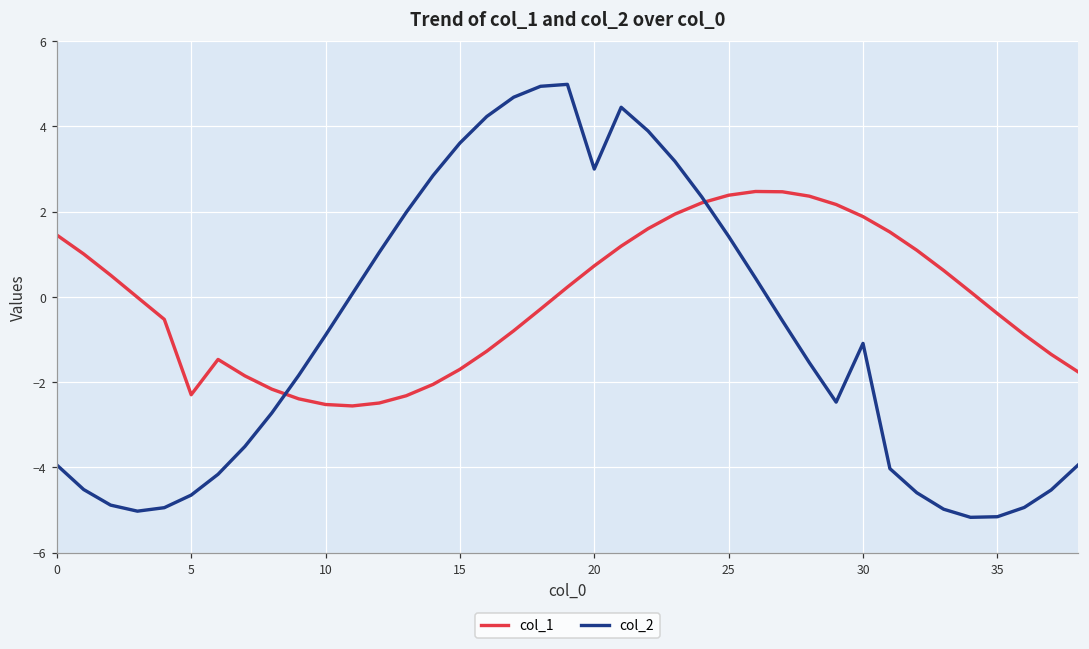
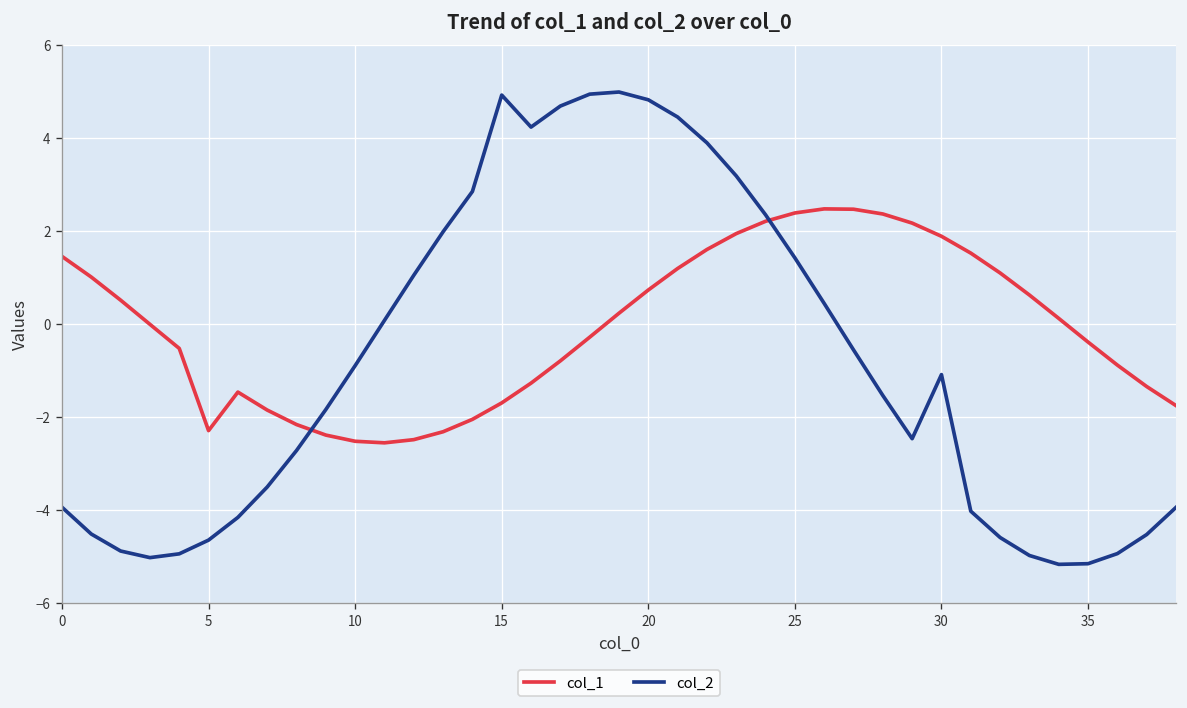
col_2, 15: 3.6 -> 4.9
col_2, 20: 3.0 -> 4.8
